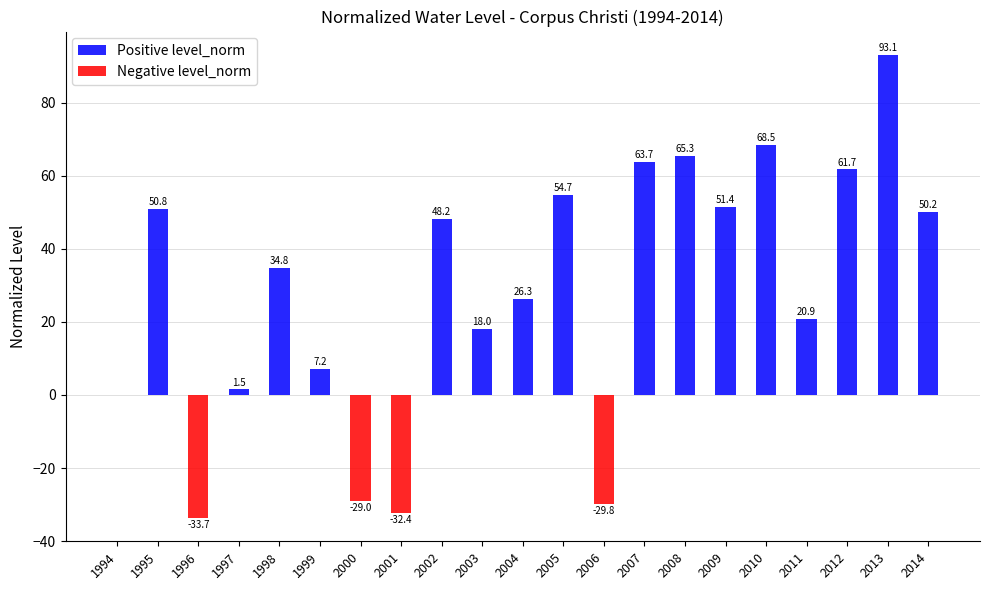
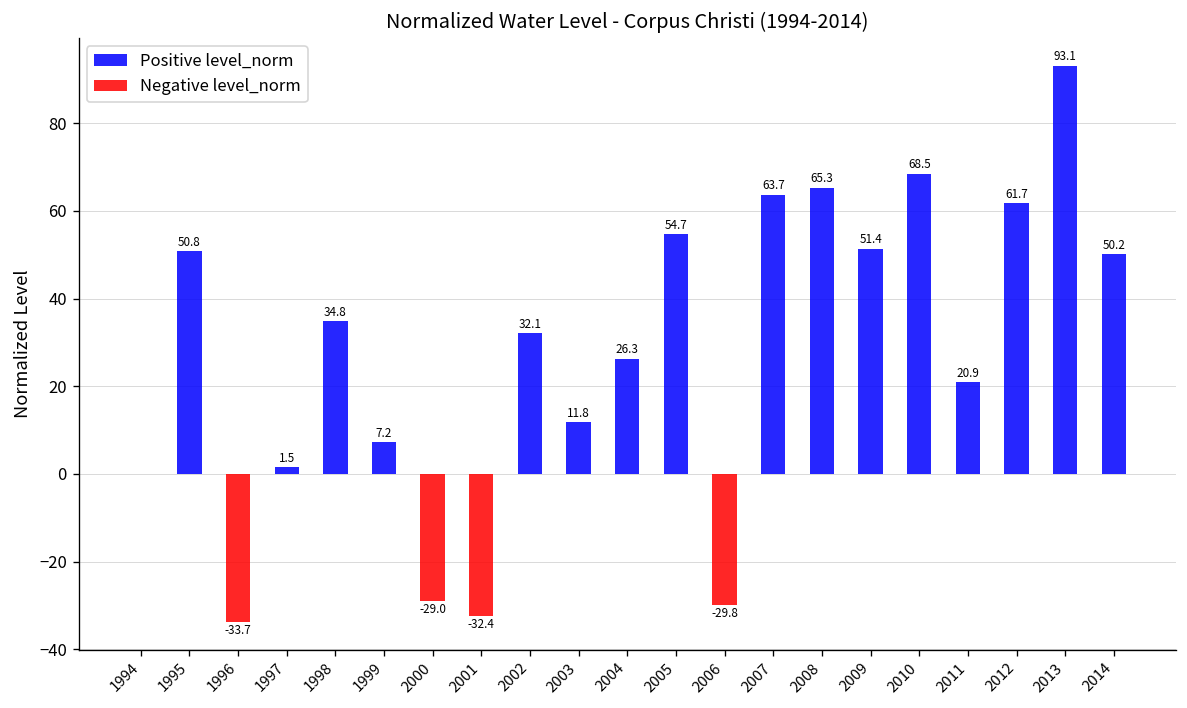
Positive level_norm, 2002: 48.2 -> 32.1
Positive level_norm, 2003: 18.0 -> 11.8
